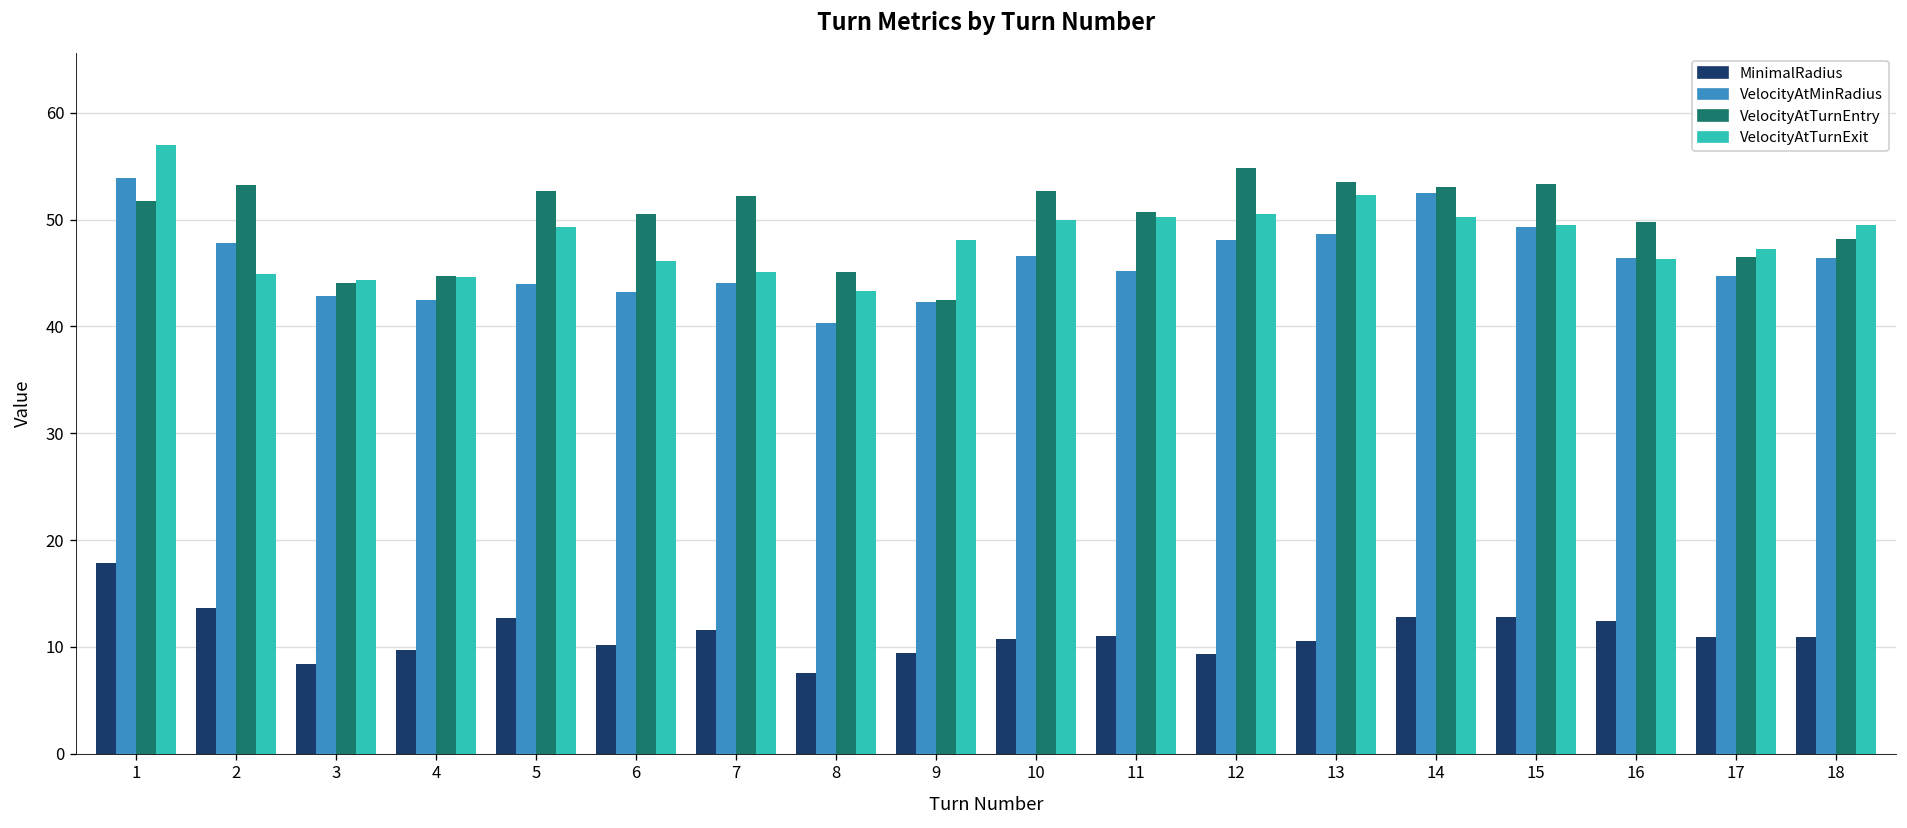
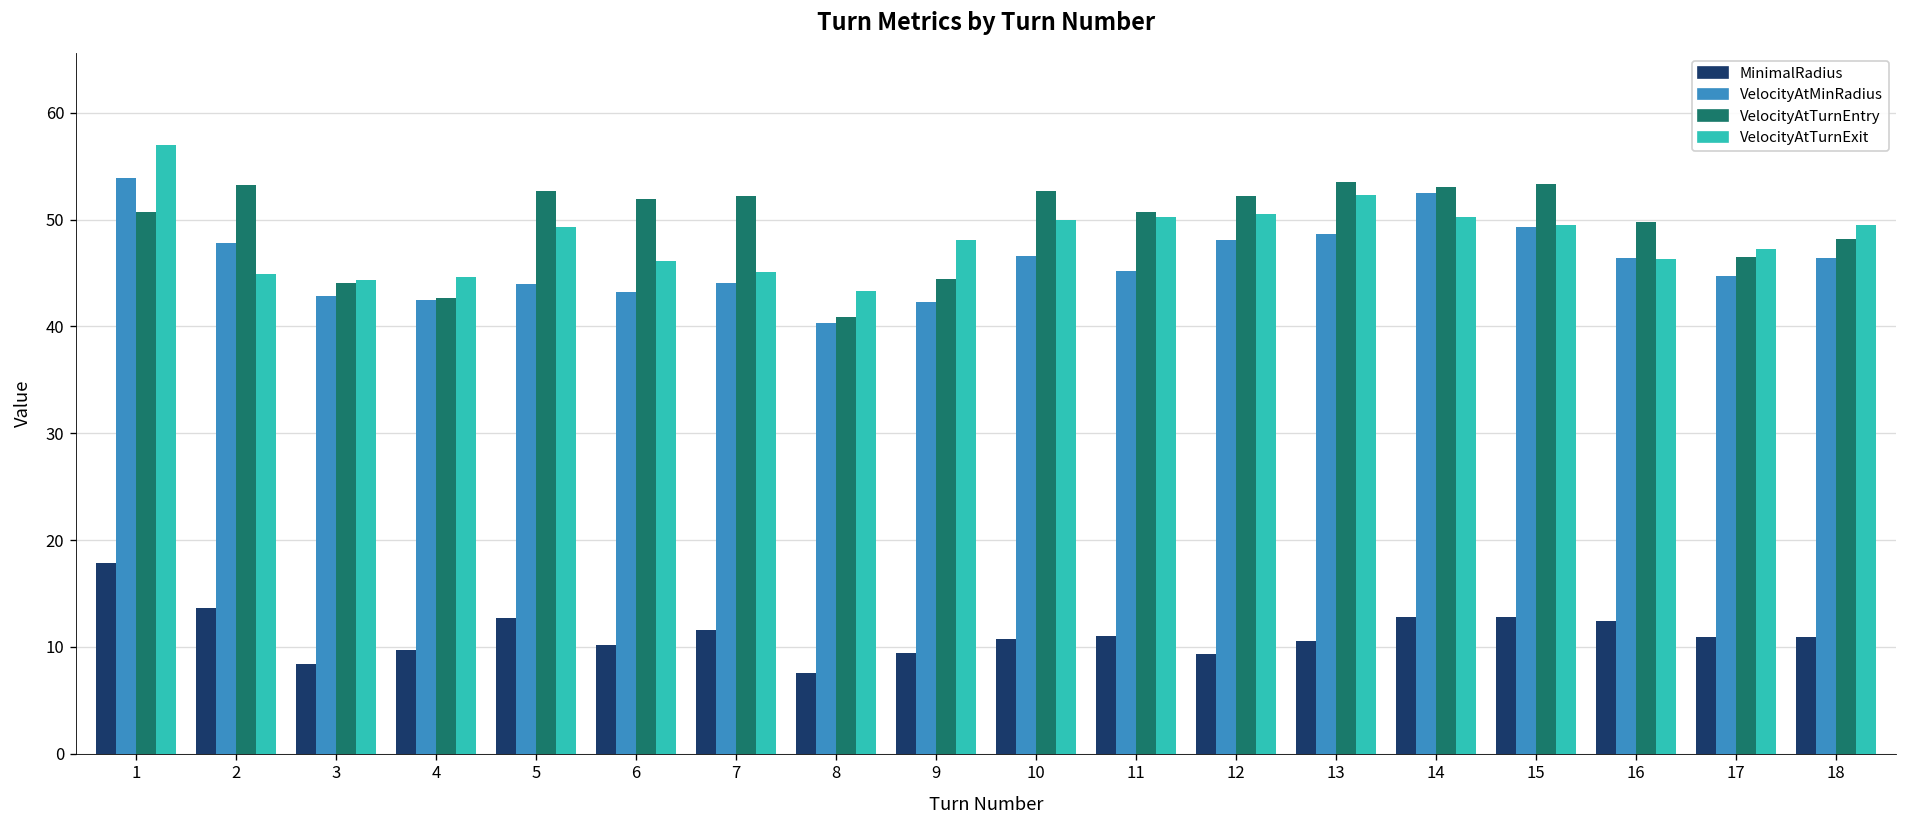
VelocityAtTurnEntry, 1: 52 -> 51
VelocityAtTurnEntry, 4: 45 -> 43
VelocityAtTurnEntry, 6: 51 -> 52
VelocityAtTurnEntry, 8: 45 -> 41
VelocityAtTurnEntry, 9: 43 -> 44
VelocityAtTurnEntry, 12: 55 -> 52
